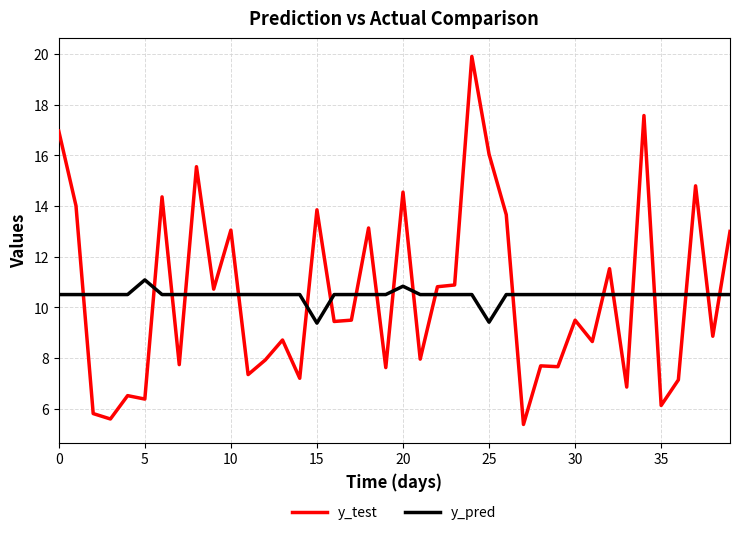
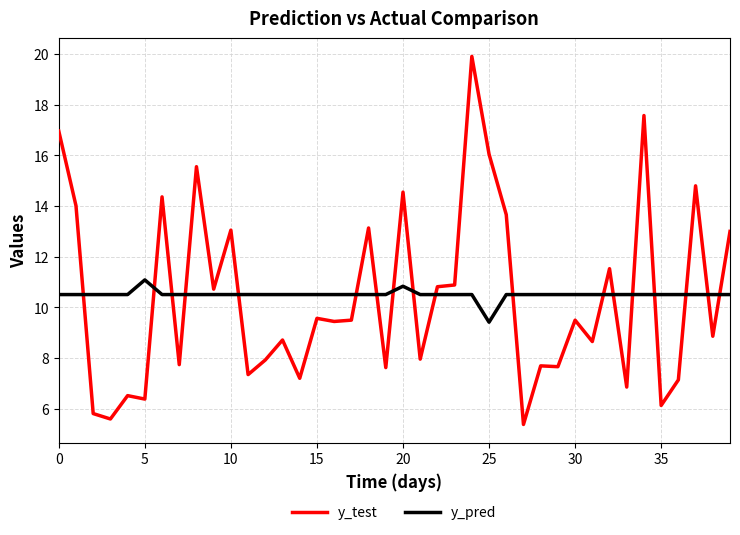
y_test, 15: 13.8 -> 9.6
y_pred, 15: 9.4 -> 10.5
